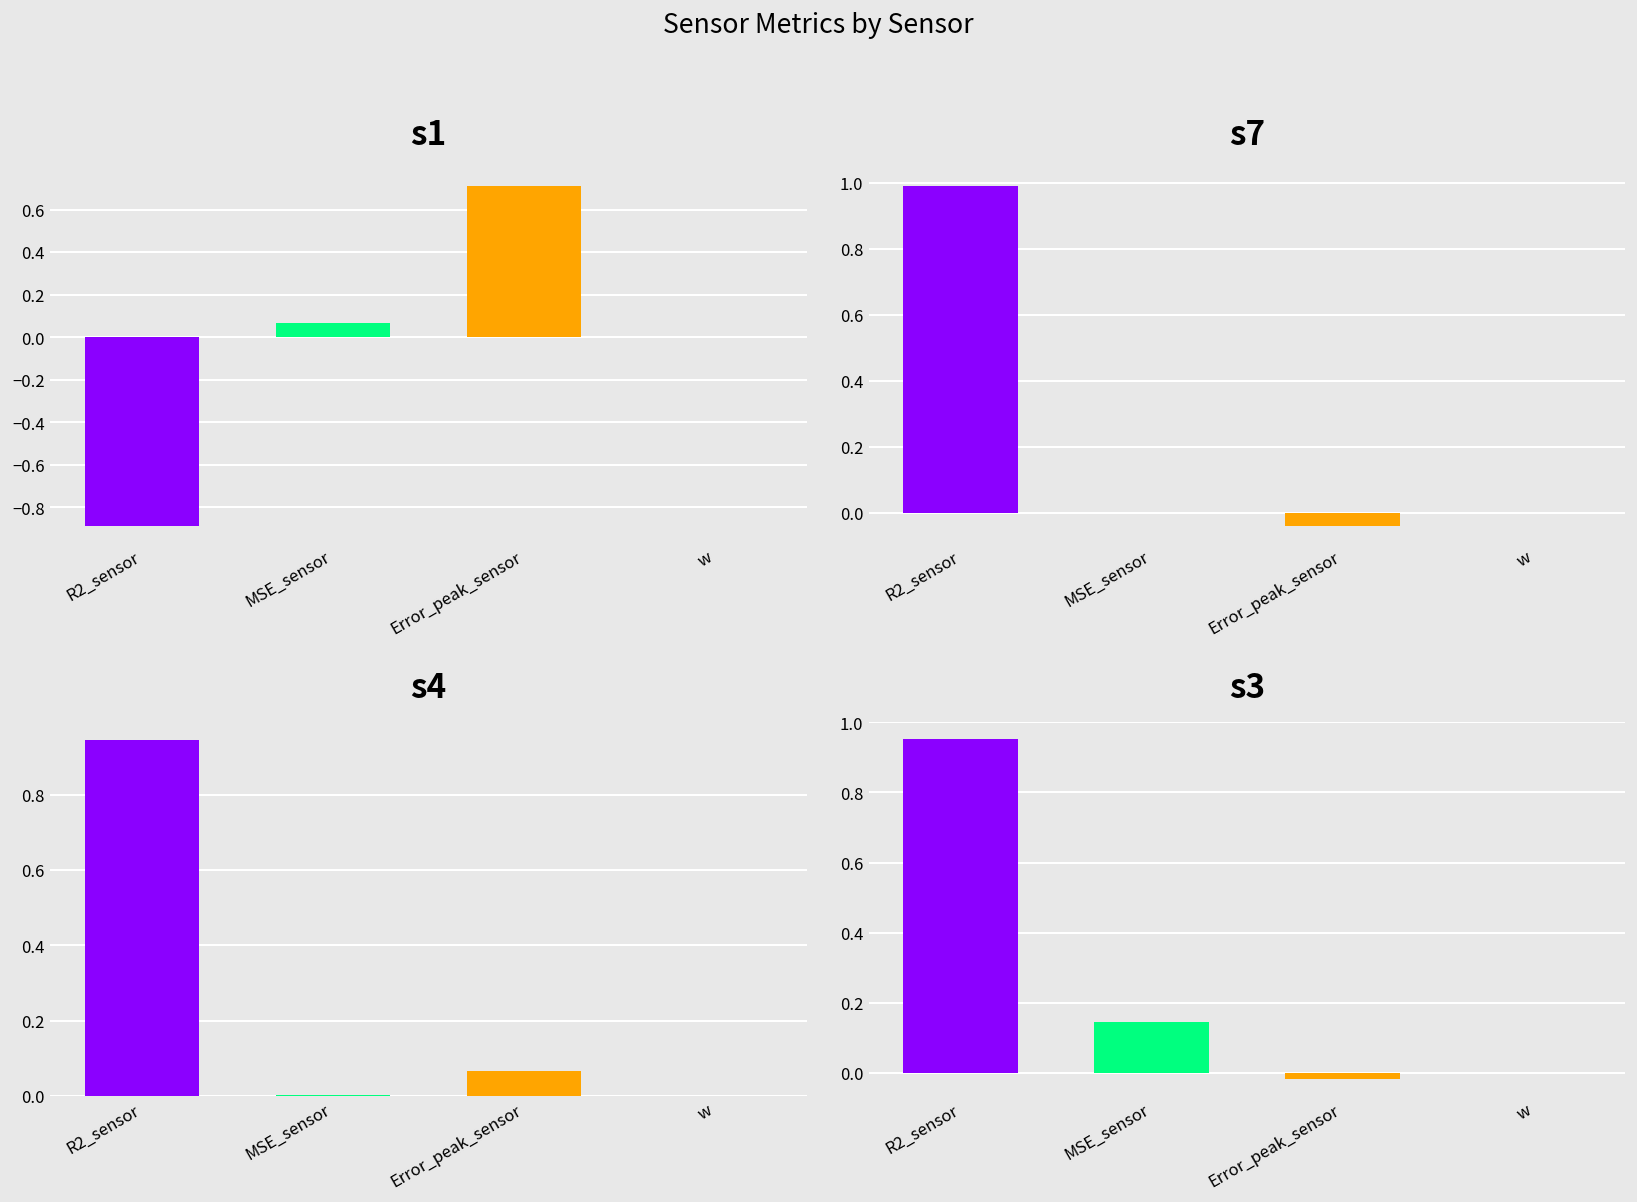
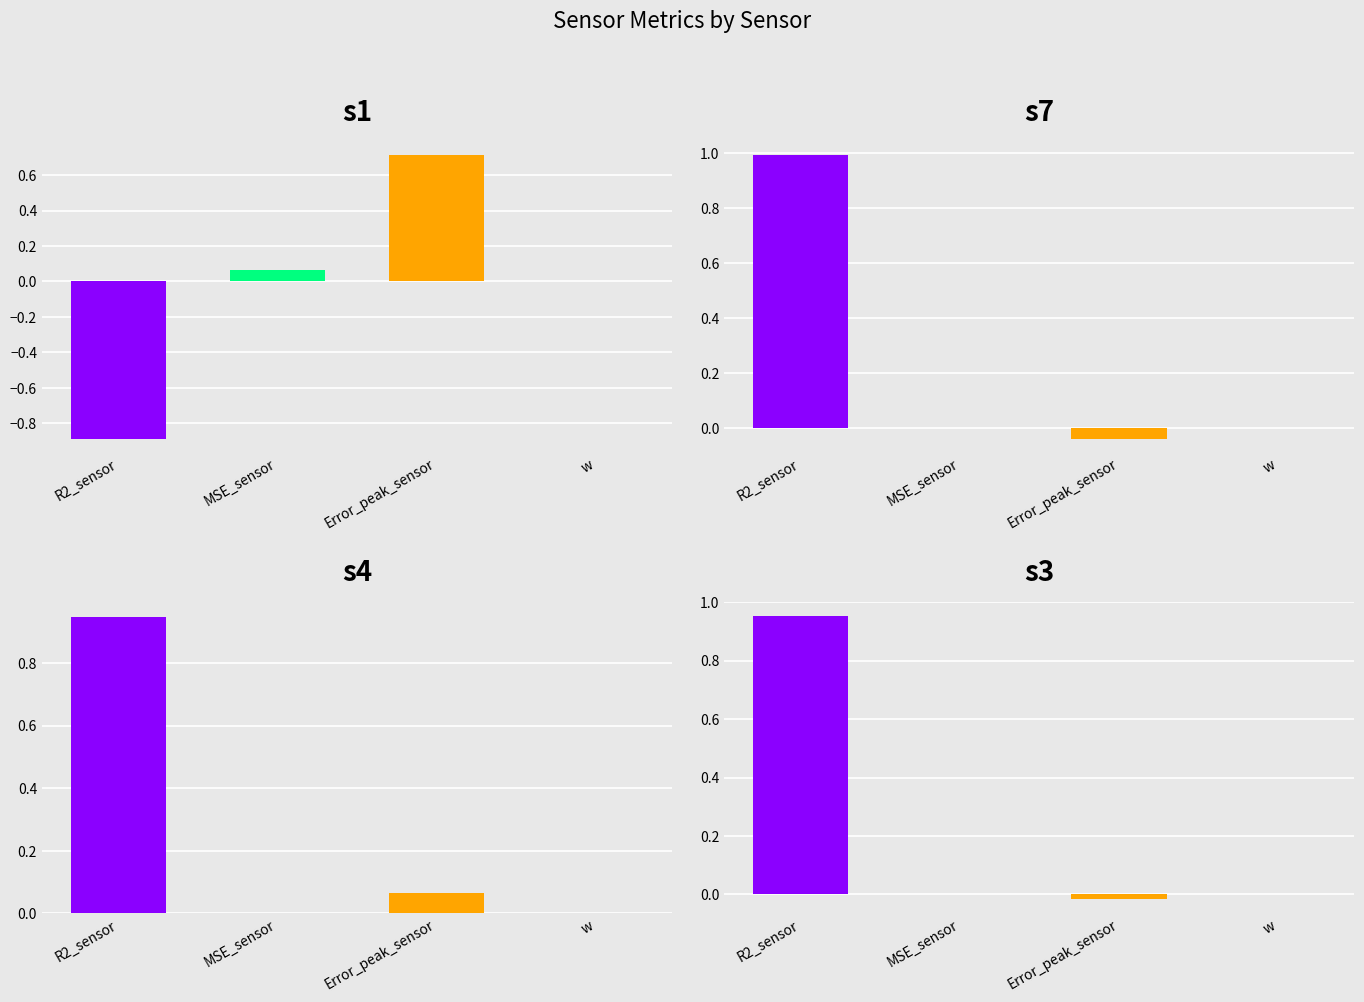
s3, MSE_sensor: 0.14 -> 0.00
